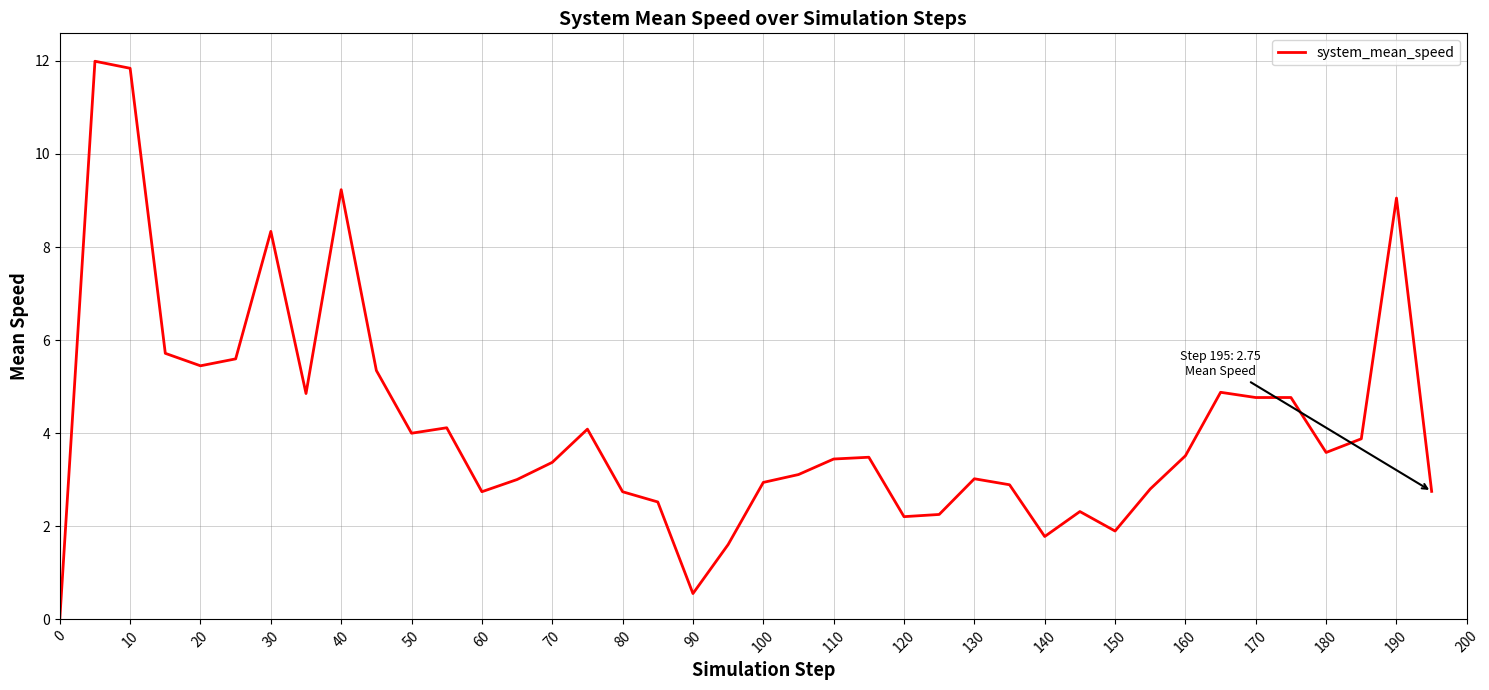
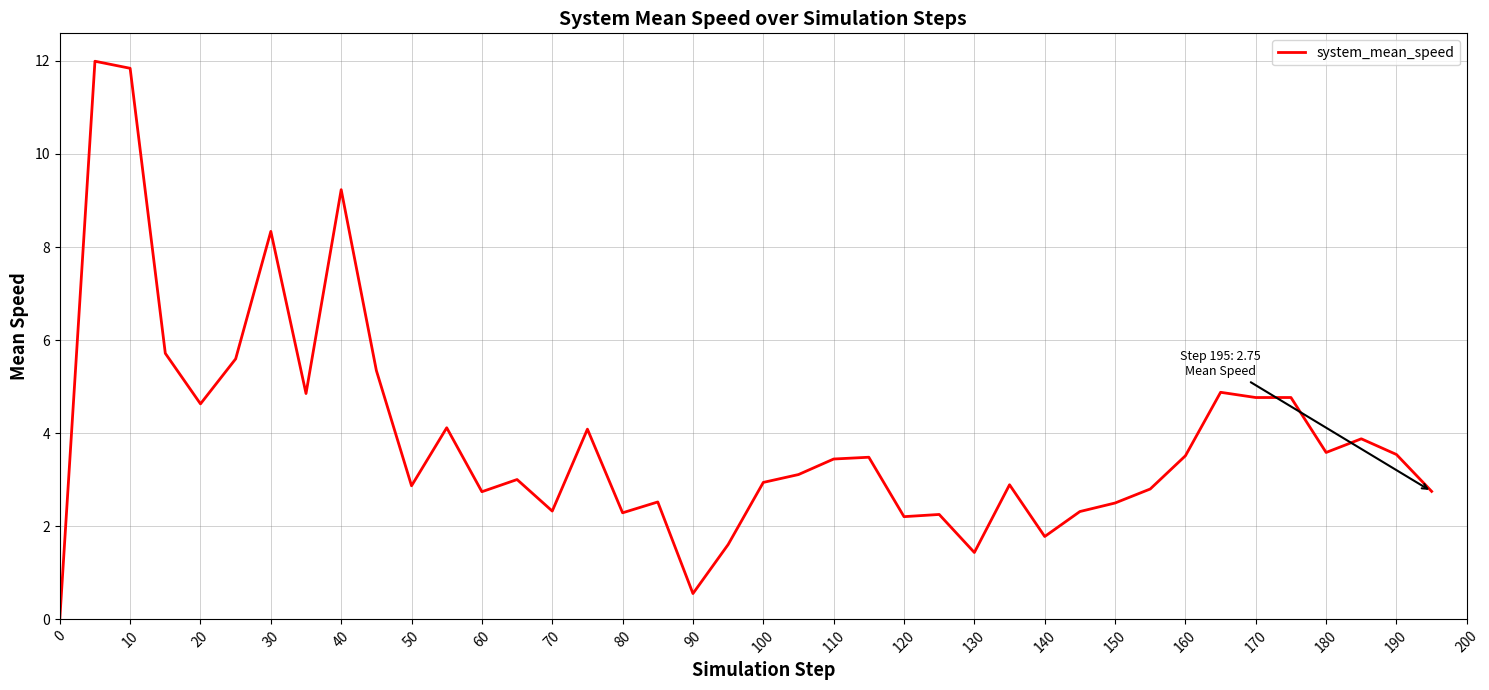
20: 5.4 -> 4.6
50: 4.0 -> 2.9
70: 3.4 -> 2.3
80: 2.7 -> 2.3
130: 3.0 -> 1.4
150: 1.9 -> 2.5
190: 9.1 -> 3.5
